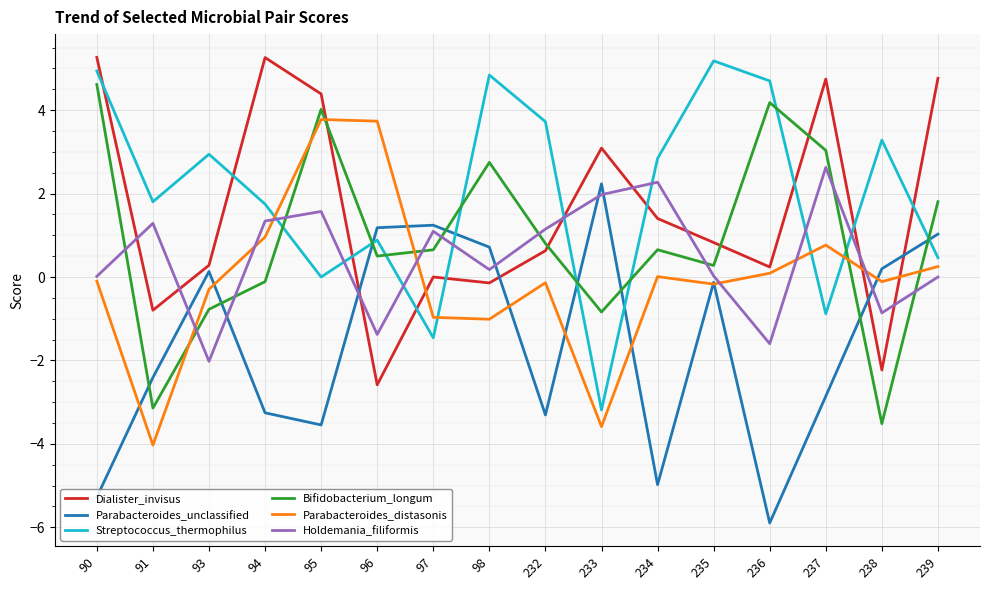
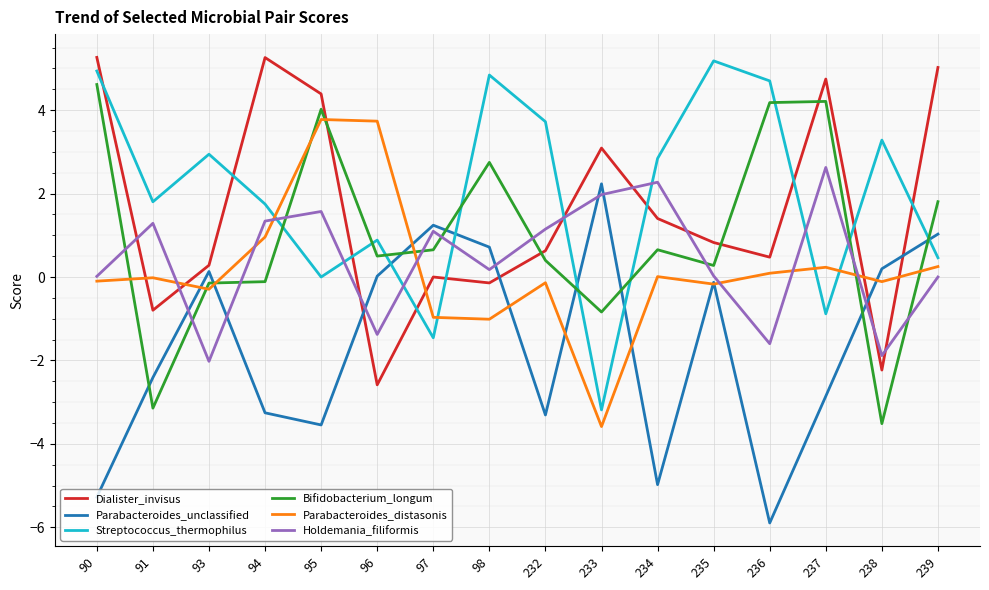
Parabacteroides_distasonis, 91: -4.0 -> 0.0
Bifidobacterium_longum, 93: -0.8 -> -0.1
Parabacteroides_unclassified, 96: 1.2 -> 0.0
Bifidobacterium_longum, 232: 0.8 -> 0.4
Dialister_invisus, 236: 0.2 -> 0.5
Bifidobacterium_longum, 237: 3.0 -> 4.2
Parabacteroides_distasonis, 237: 0.8 -> 0.2
Holdemania_filiformis, 238: -0.9 -> -1.9
Dialister_invisus, 239: 4.8 -> 5.0
